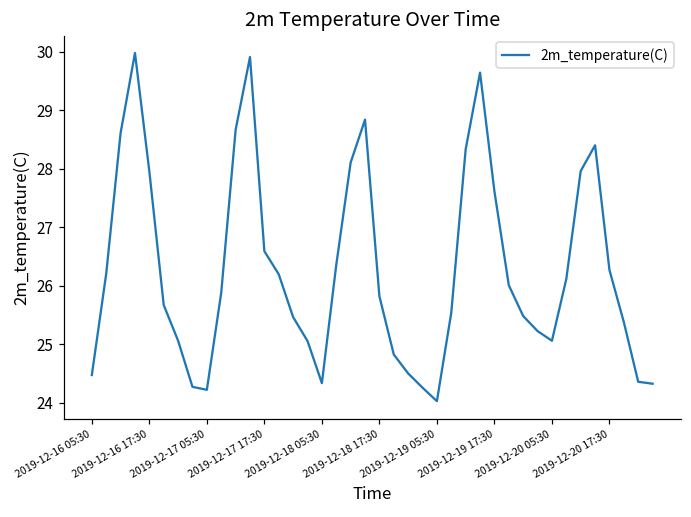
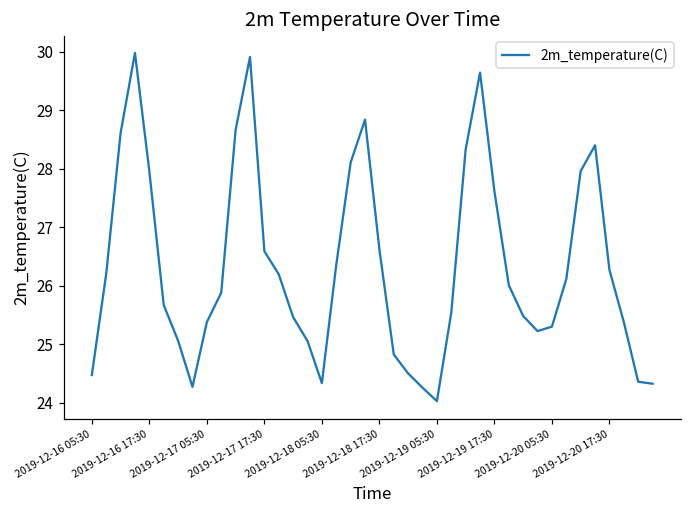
2019-12-17 05:30: 24.2 -> 25.4
2019-12-18 17:30: 25.8 -> 26.6
2019-12-20 05:30: 25.1 -> 25.3
